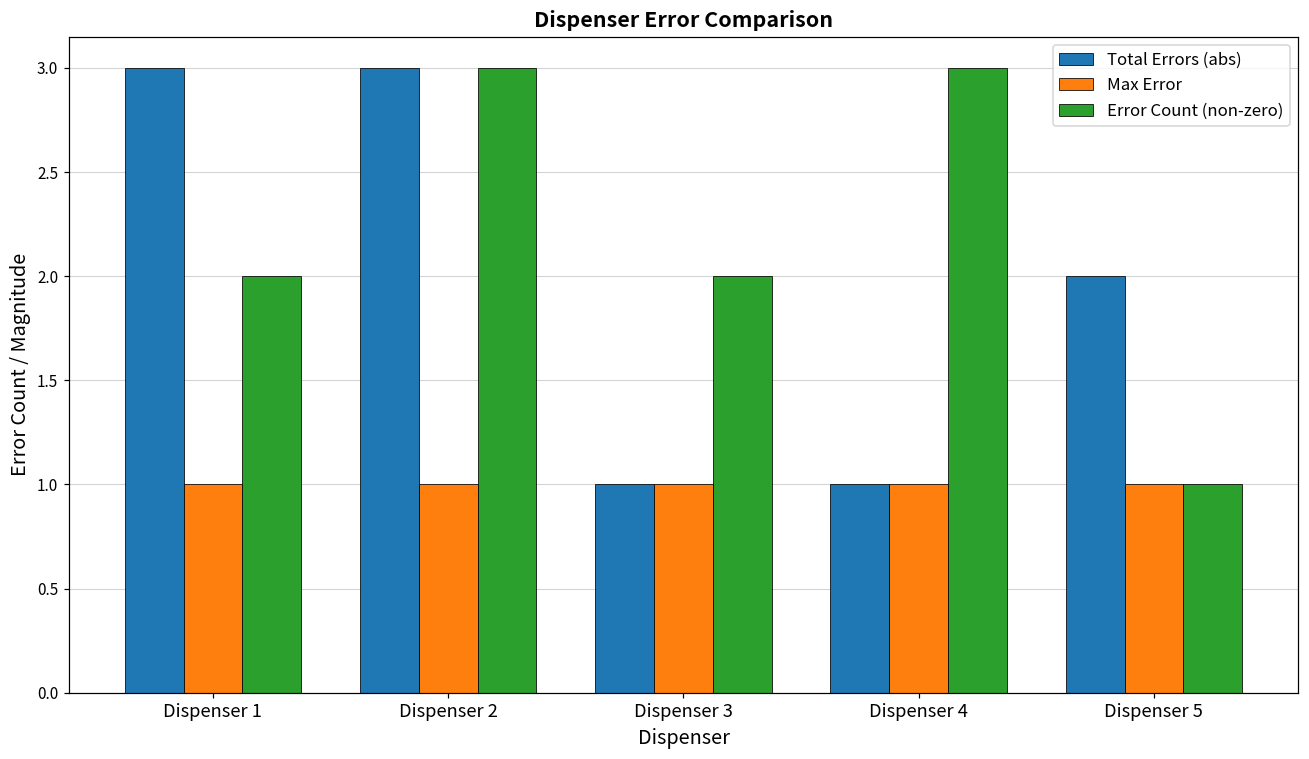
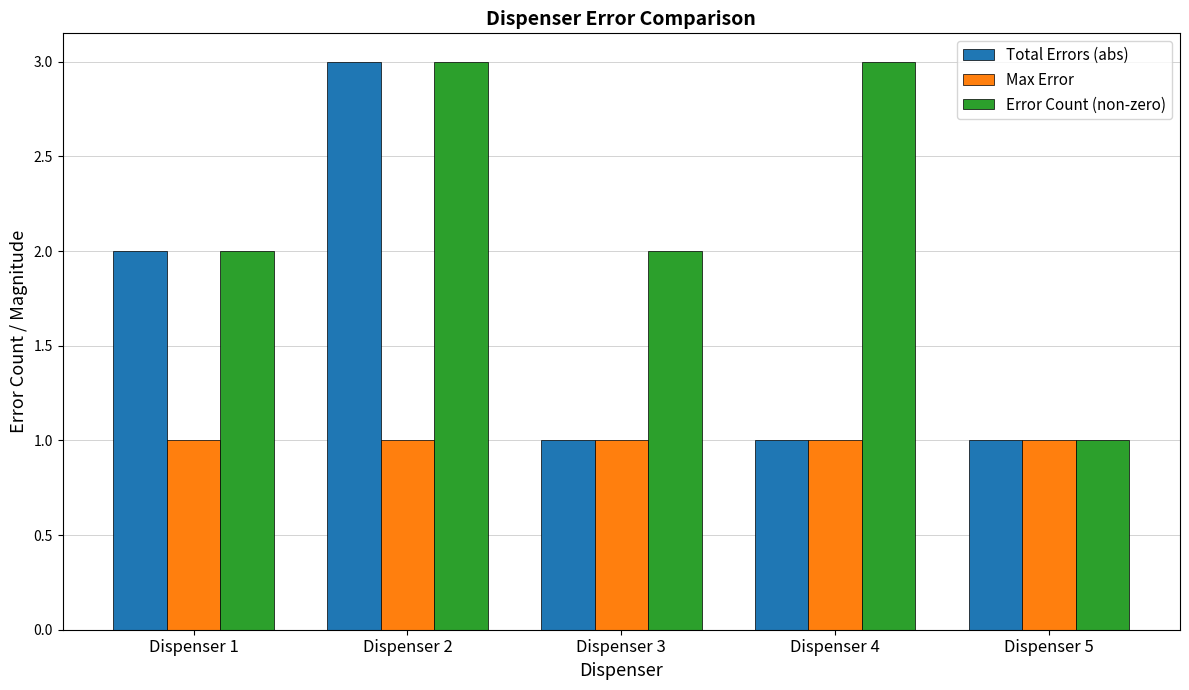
Total Errors (abs), Dispenser 1: 3 -> 2
Total Errors (abs), Dispenser 5: 2 -> 1
